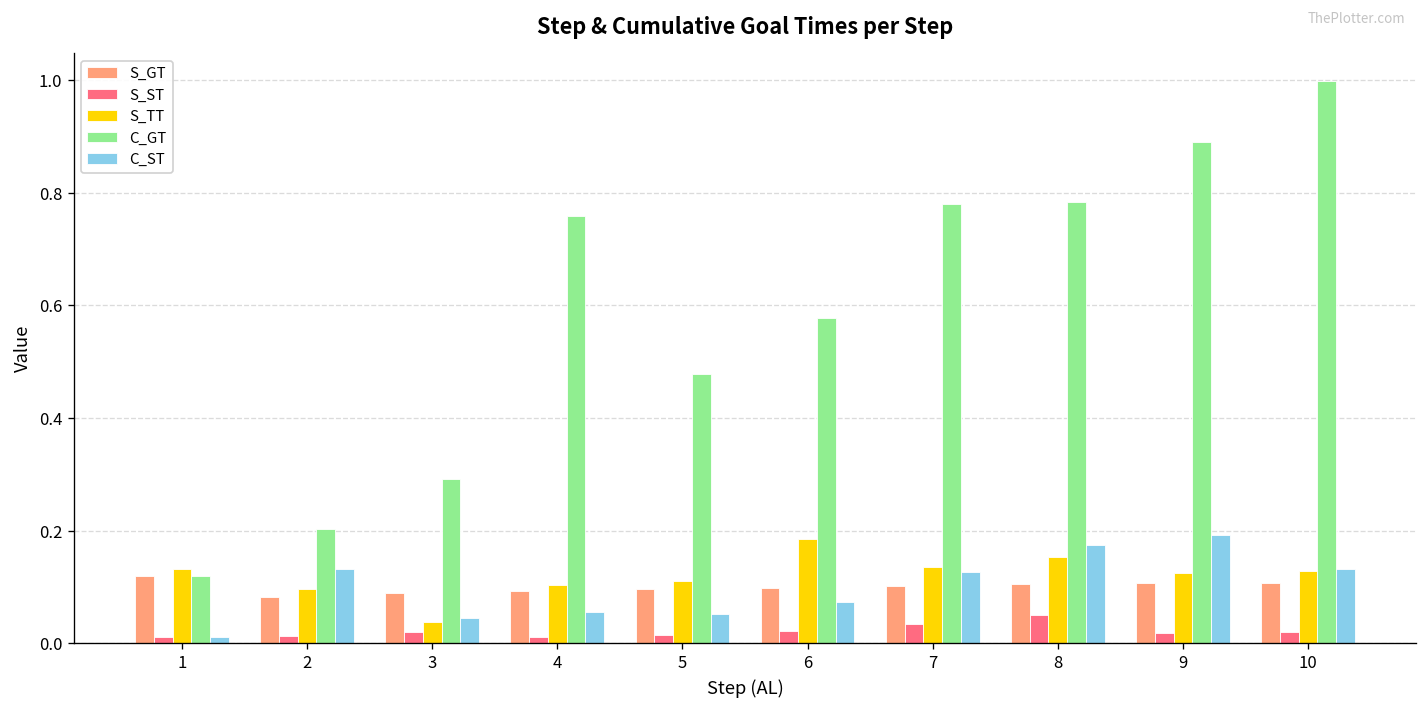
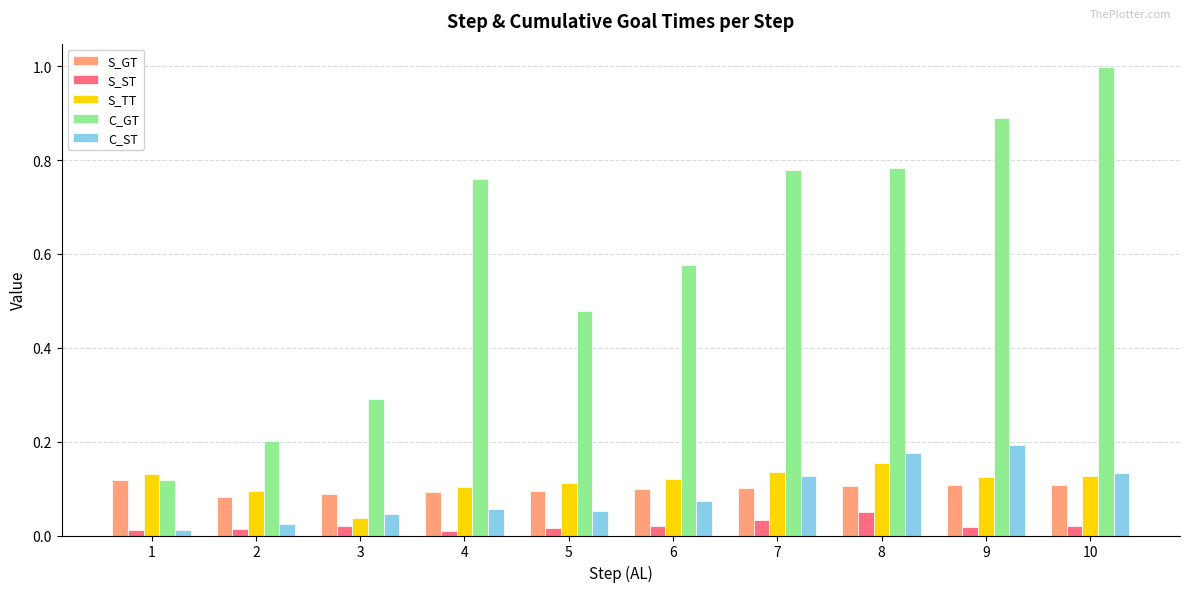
C_ST, 2: 0.13 -> 0.02
S_TT, 6: 0.19 -> 0.12
